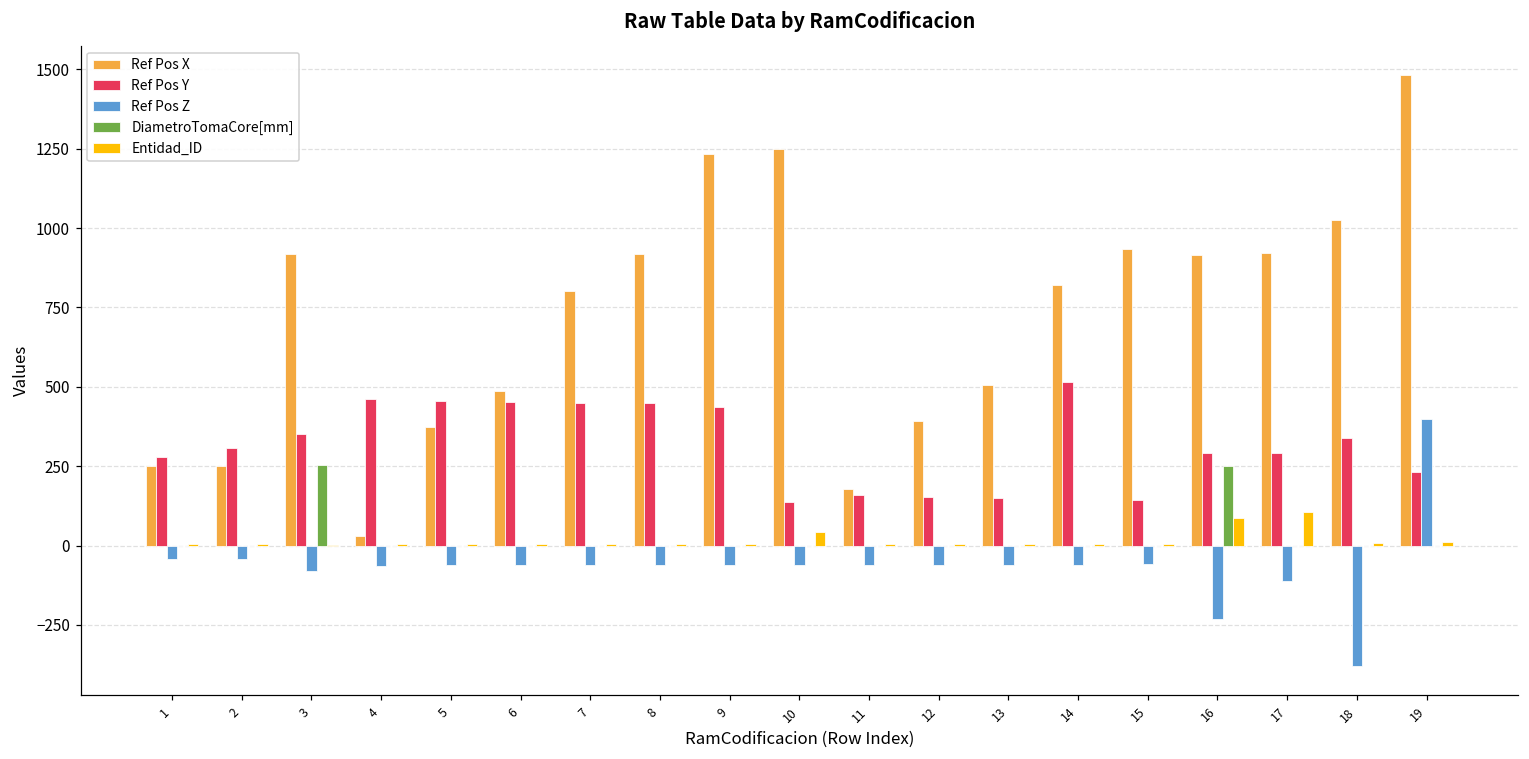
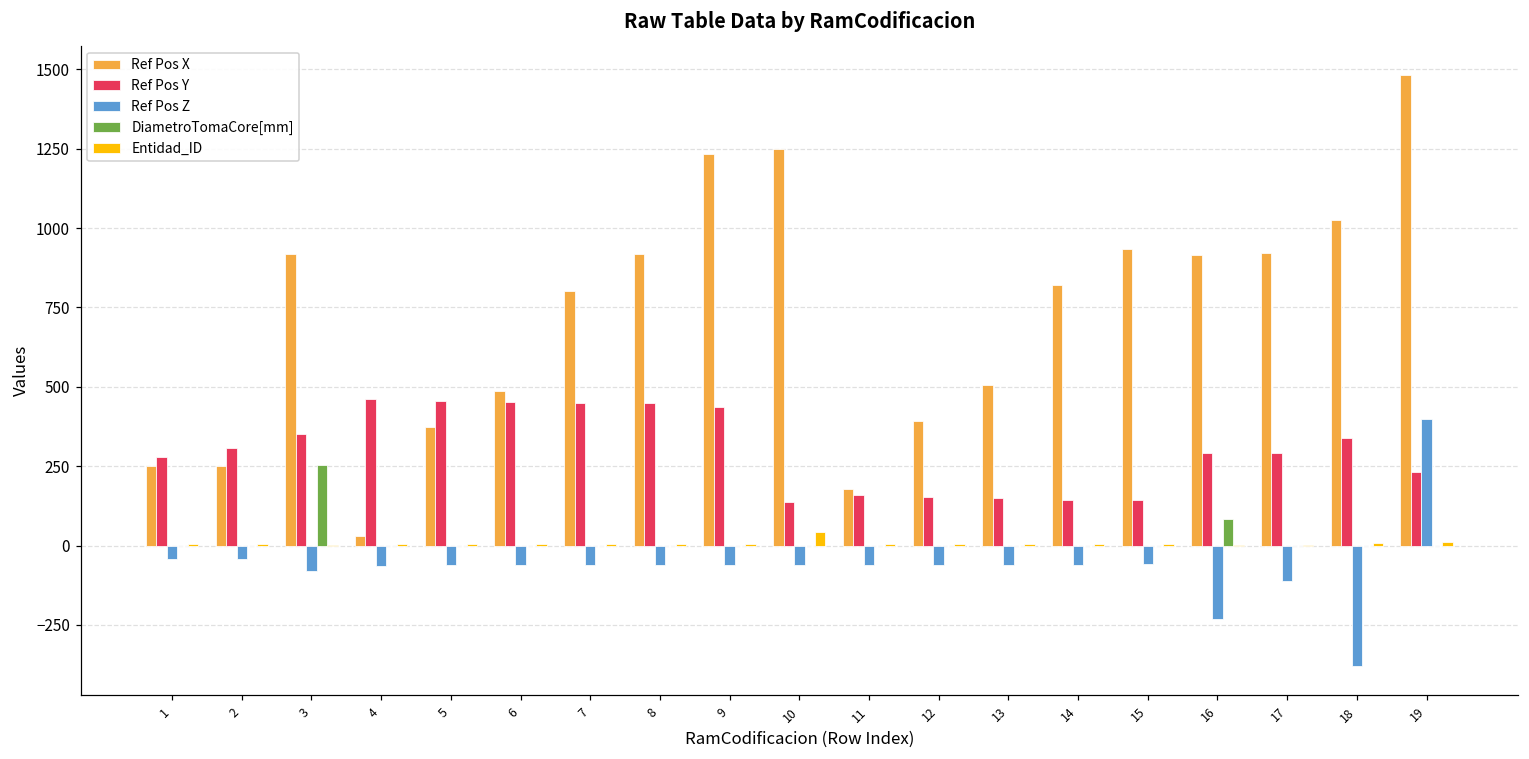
Ref Pos Y, 14: 520 -> 140
DiametroTomaCore[mm], 16: 250 -> 80
Entidad_ID, 16: 90 -> 0
Entidad_ID, 17: 110 -> 0
